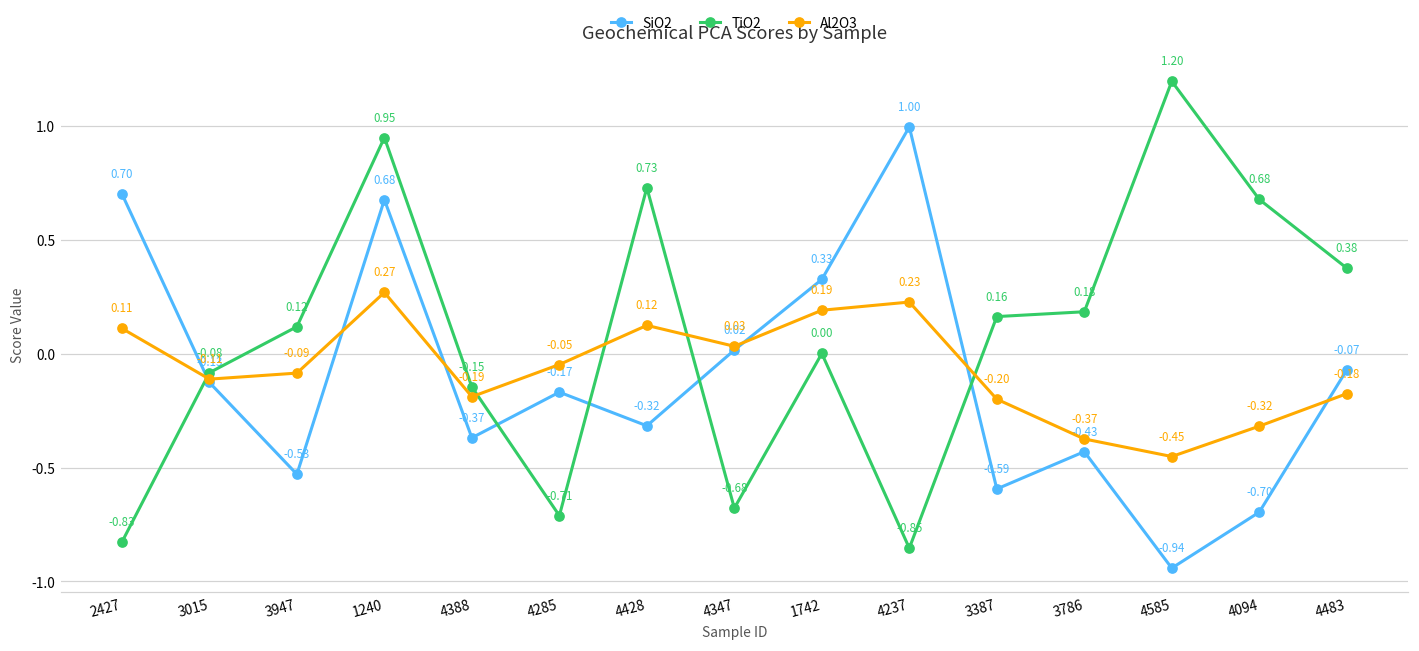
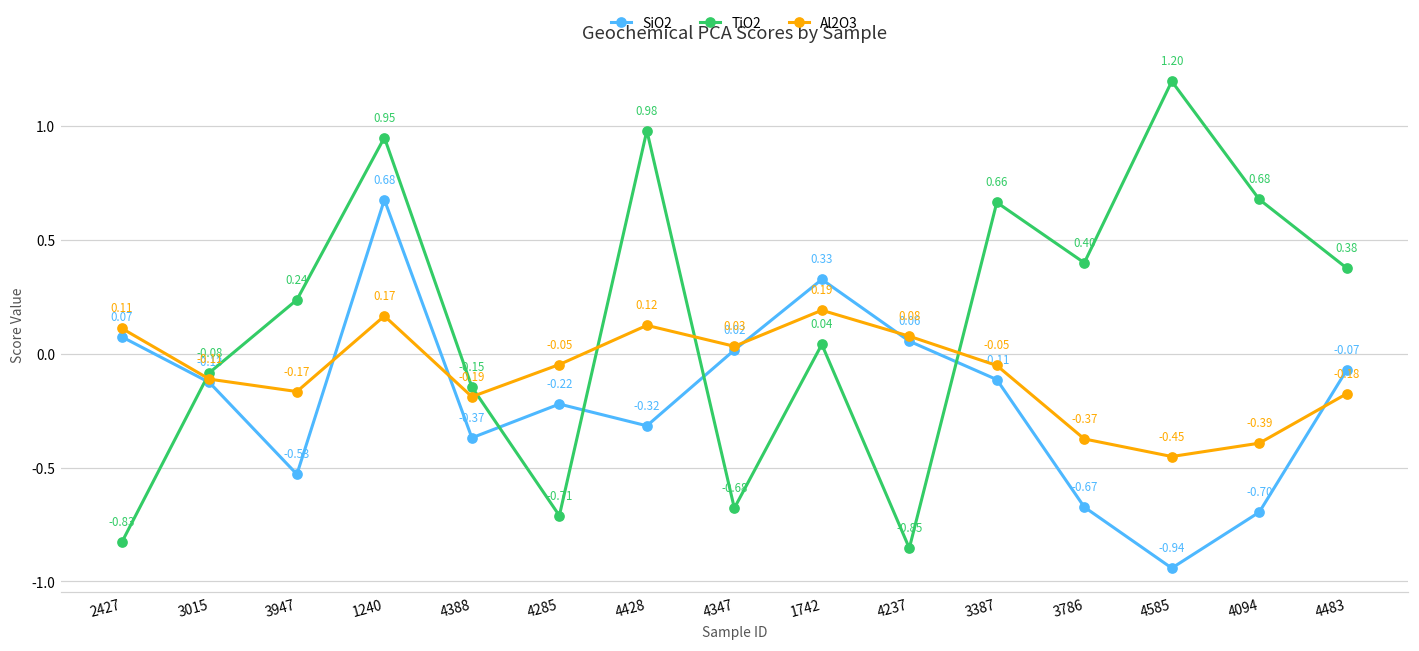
SiO2, 2427: 0.70 -> 0.07
TiO2, 3947: 0.12 -> 0.24
Al2O3, 3947: -0.09 -> -0.17
Al2O3, 1240: 0.27 -> 0.17
SiO2, 4285: -0.17 -> -0.22
TiO2, 4428: 0.73 -> 0.98
TiO2, 1742: 0.00 -> 0.04
SiO2, 4237: 1.00 -> 0.06
Al2O3, 4237: 0.23 -> 0.08
SiO2, 3387: -0.59 -> -0.11
TiO2, 3387: 0.16 -> 0.66
Al2O3, 3387: -0.20 -> -0.05
SiO2, 3786: -0.43 -> -0.67
TiO2, 3786: 0.18 -> 0.40
Al2O3, 4094: -0.32 -> -0.39
